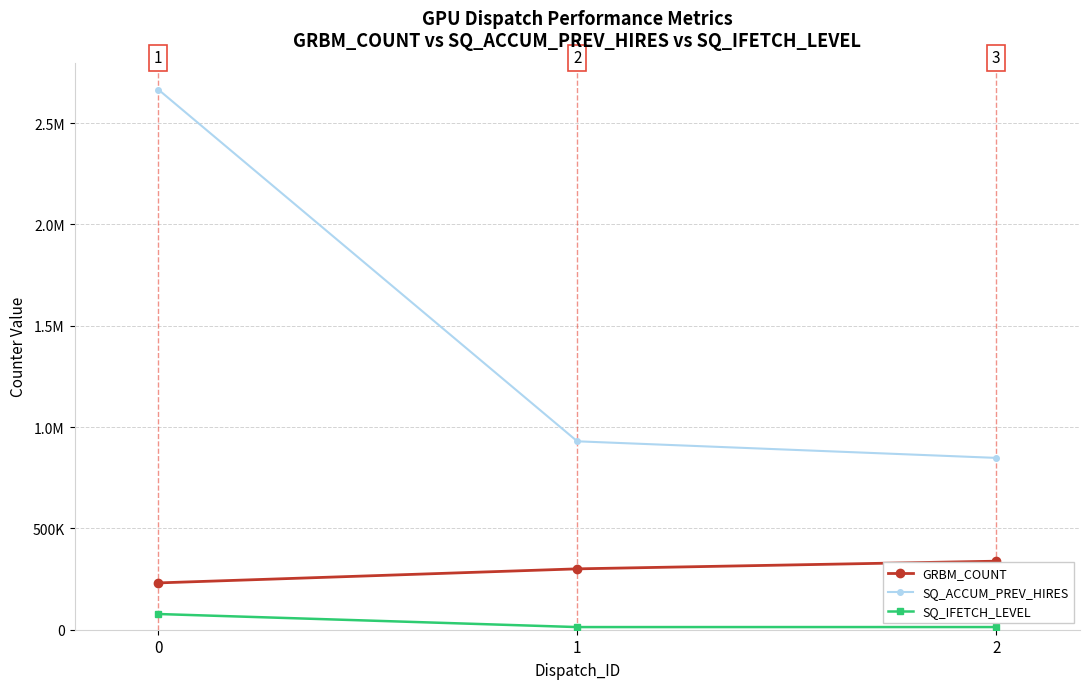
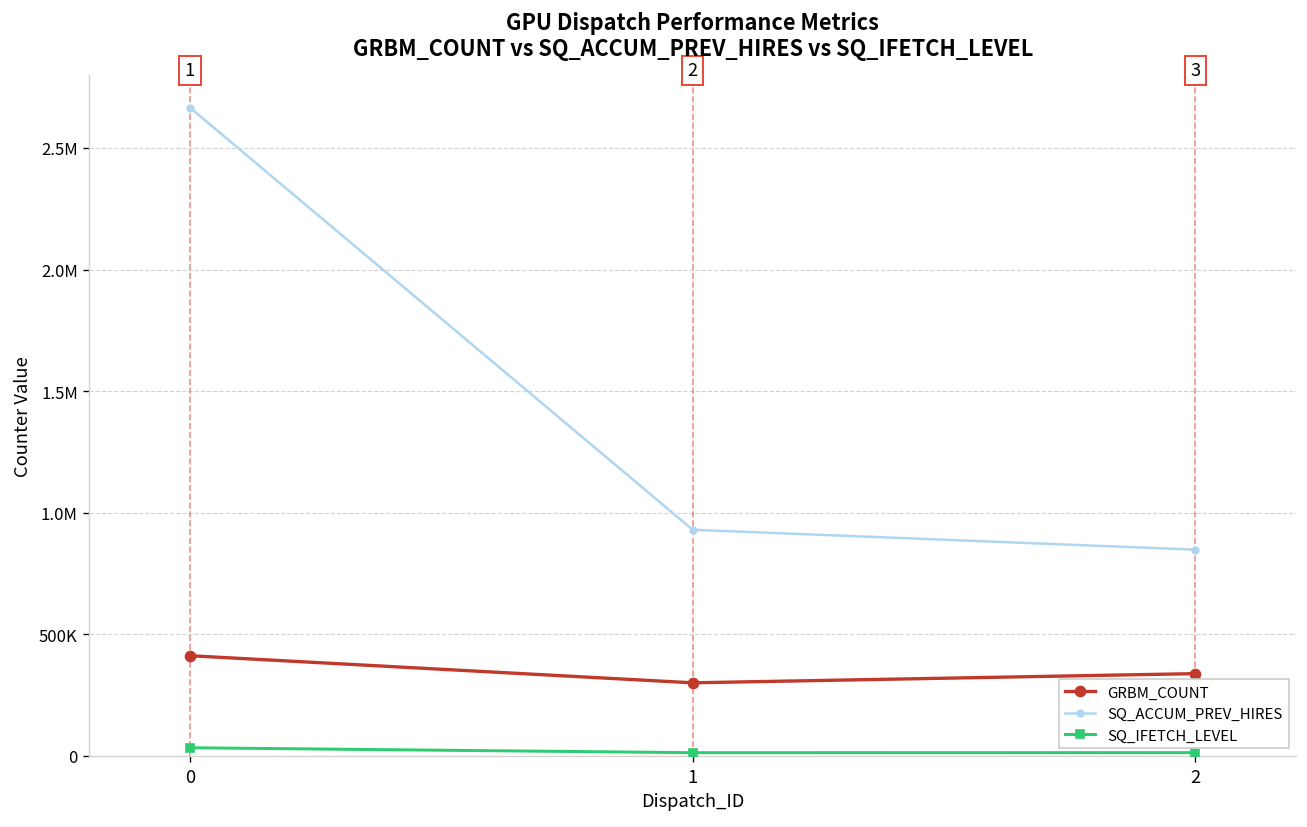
GRBM_COUNT, 0: 230000 -> 410000
SQ_IFETCH_LEVEL, 0: 80000 -> 30000
